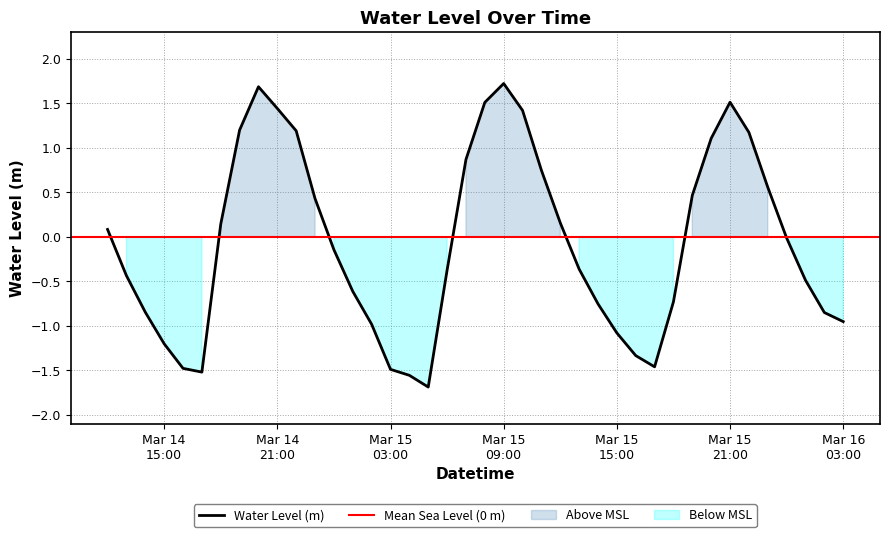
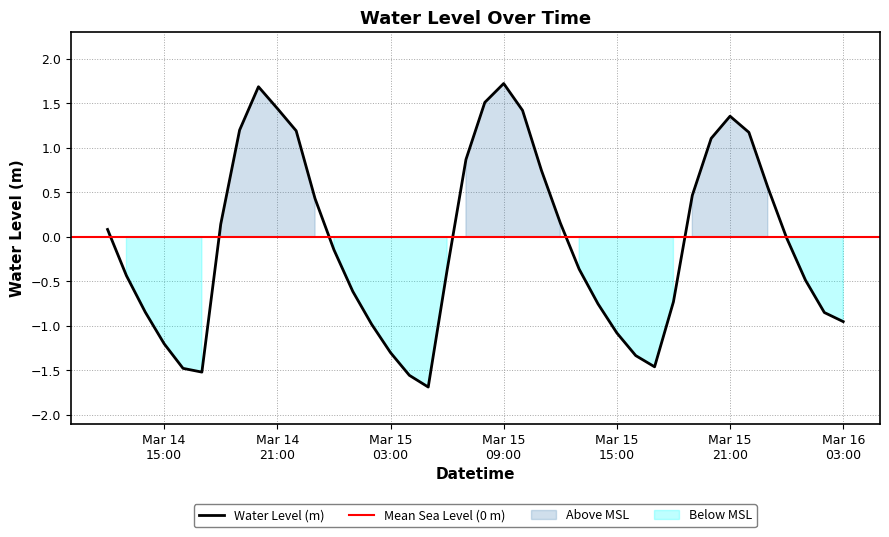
Mar 15 03:00: -1.5 -> -1.3
Mar 15 21:00: 1.5 -> 1.4
